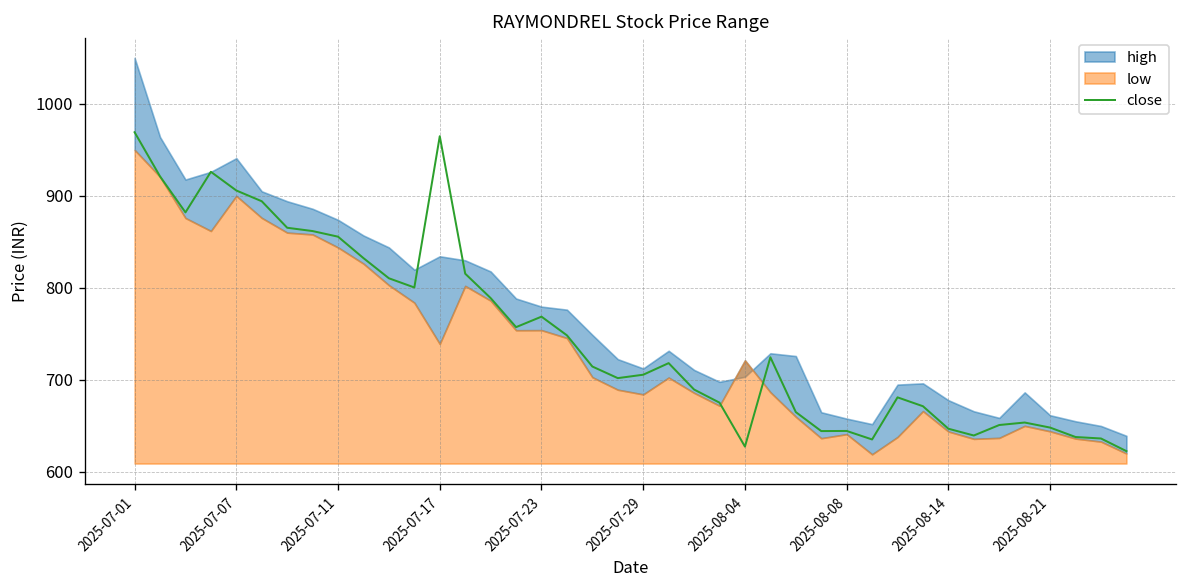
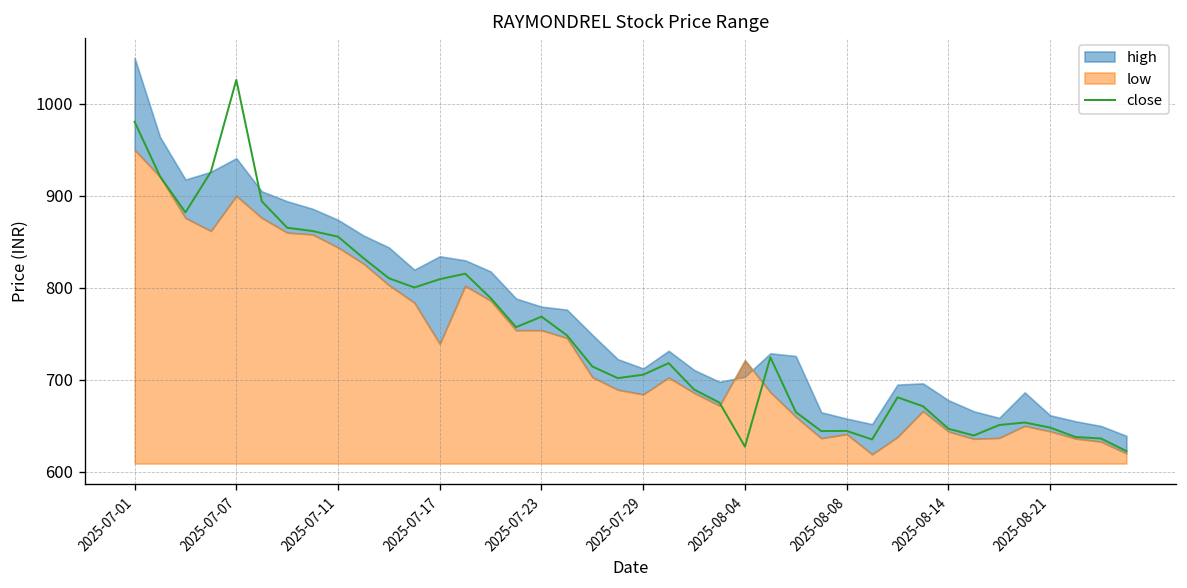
close, 2025-07-01: 970 -> 980
close, 2025-07-07: 910 -> 1030
close, 2025-07-17: 960 -> 810
